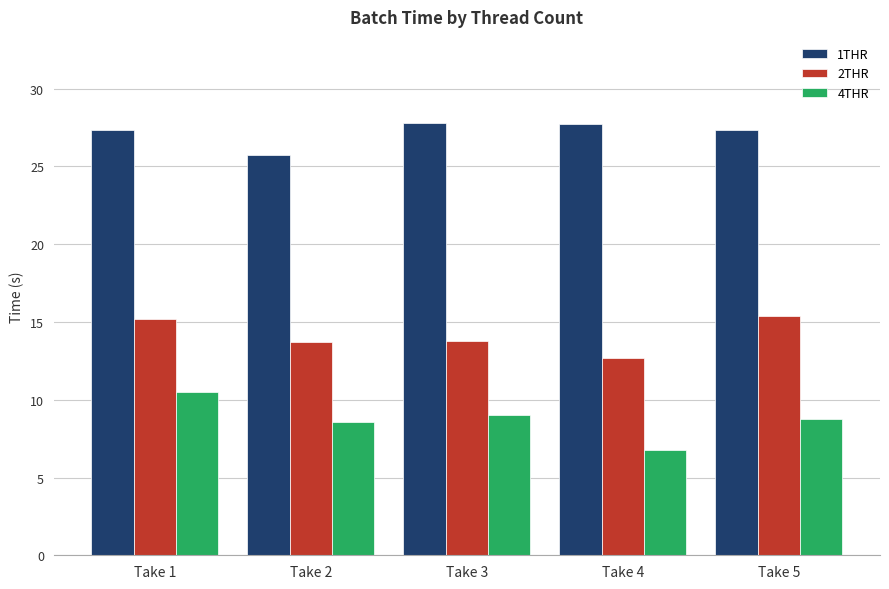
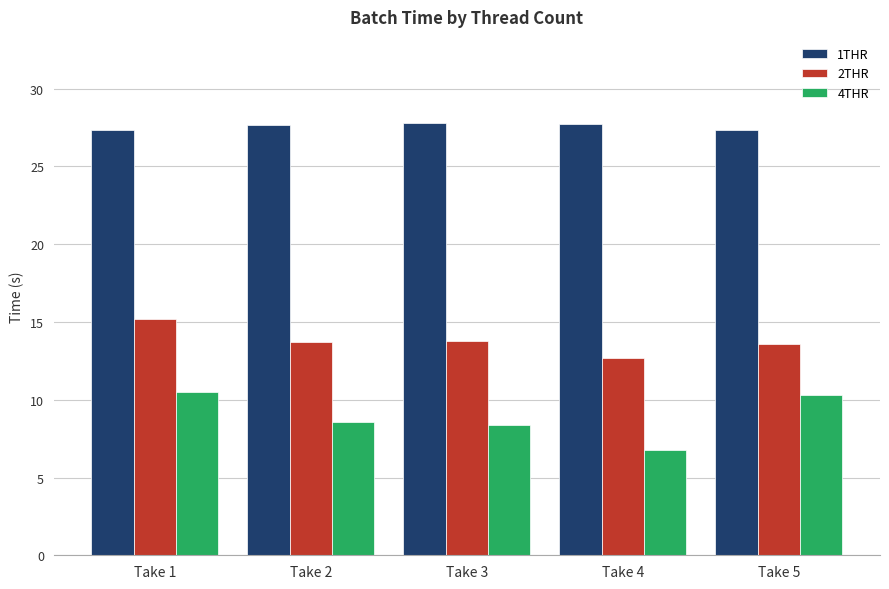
1THR, Take 2: 25.7 -> 27.7
4THR, Take 3: 9.0 -> 8.4
2THR, Take 5: 15.4 -> 13.6
4THR, Take 5: 8.8 -> 10.3
